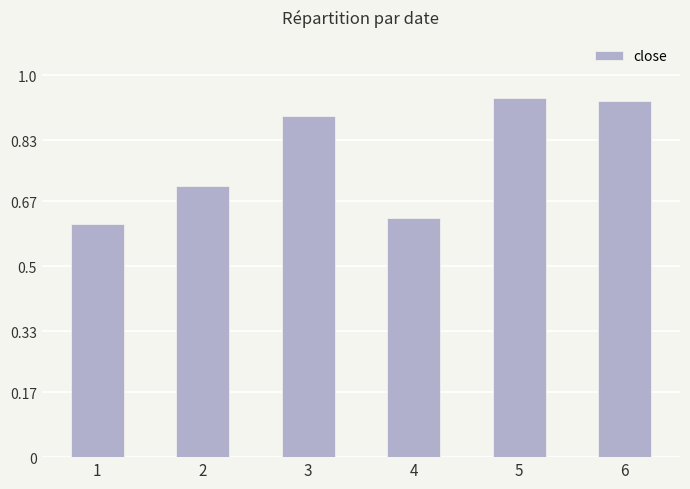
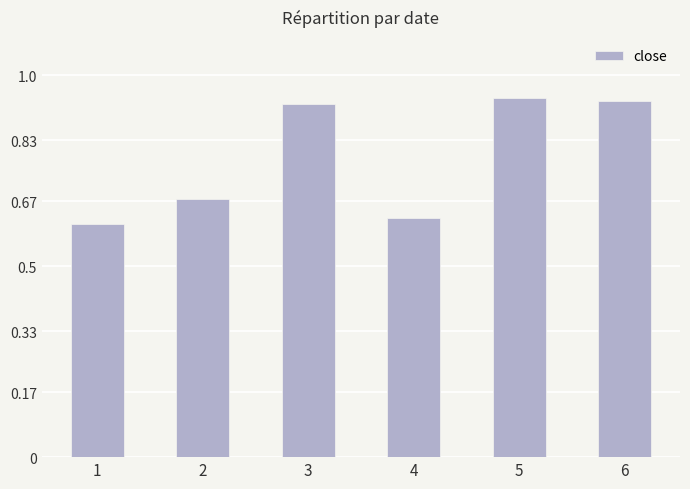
2: 0.71 -> 0.67
3: 0.89 -> 0.92
